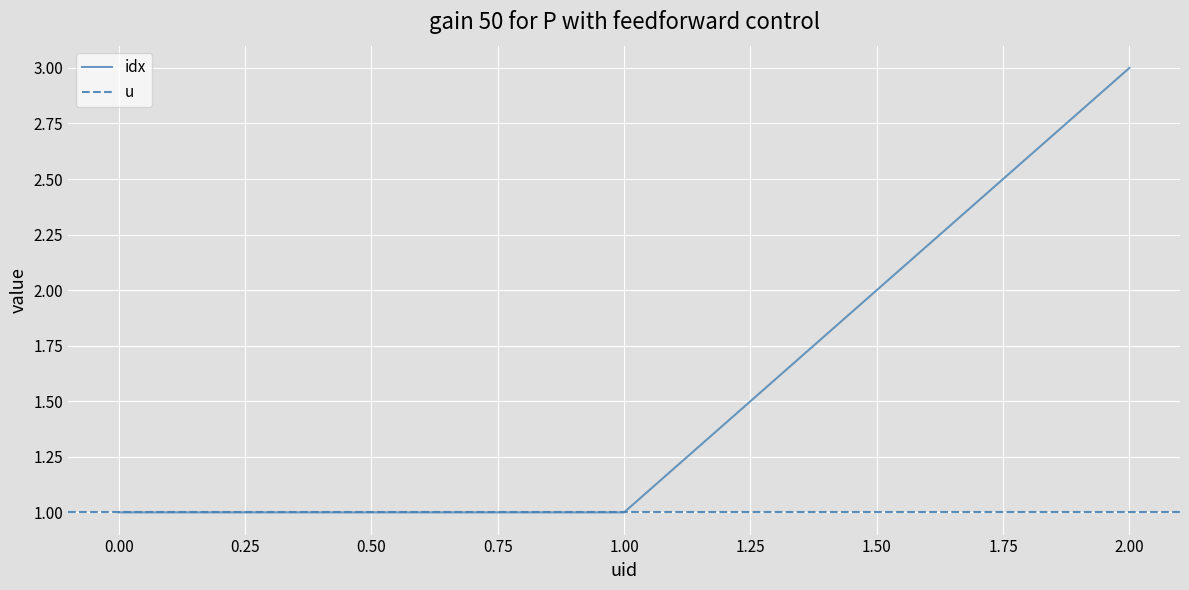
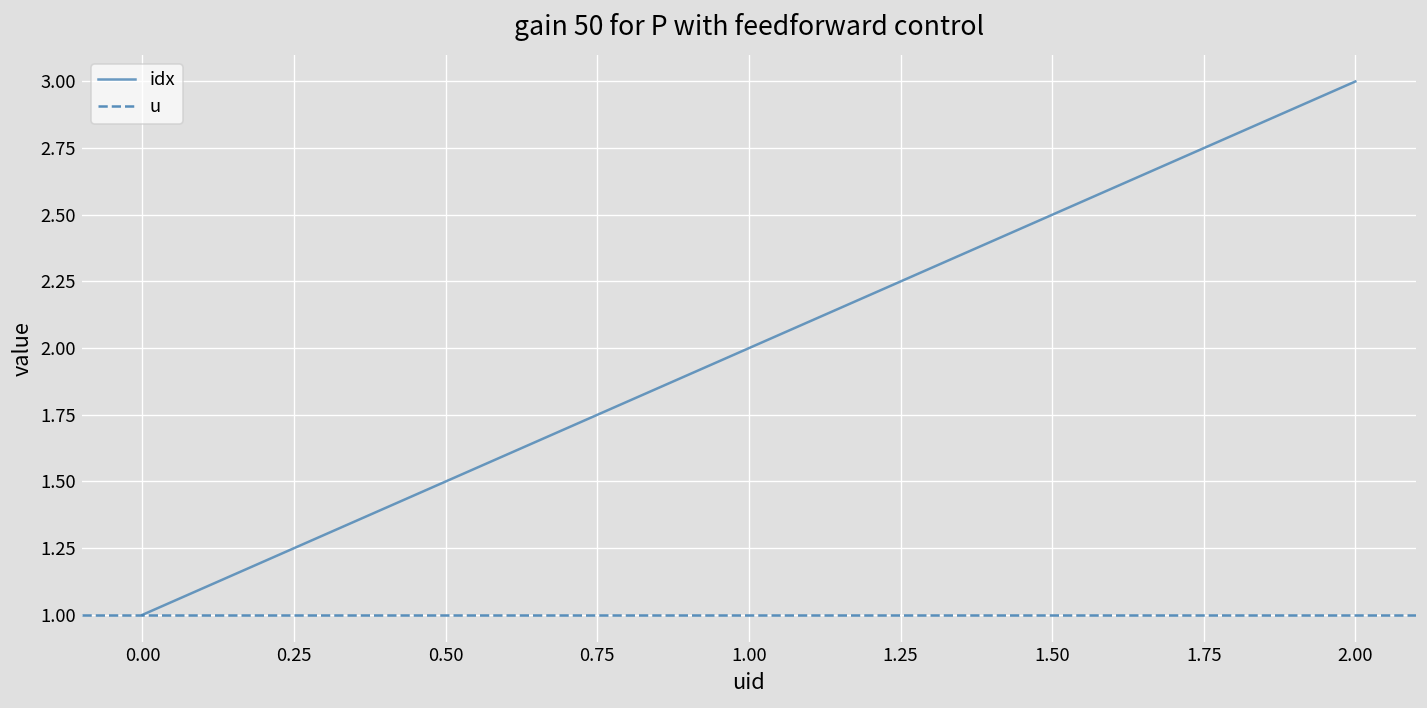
1.00: 1 -> 2
